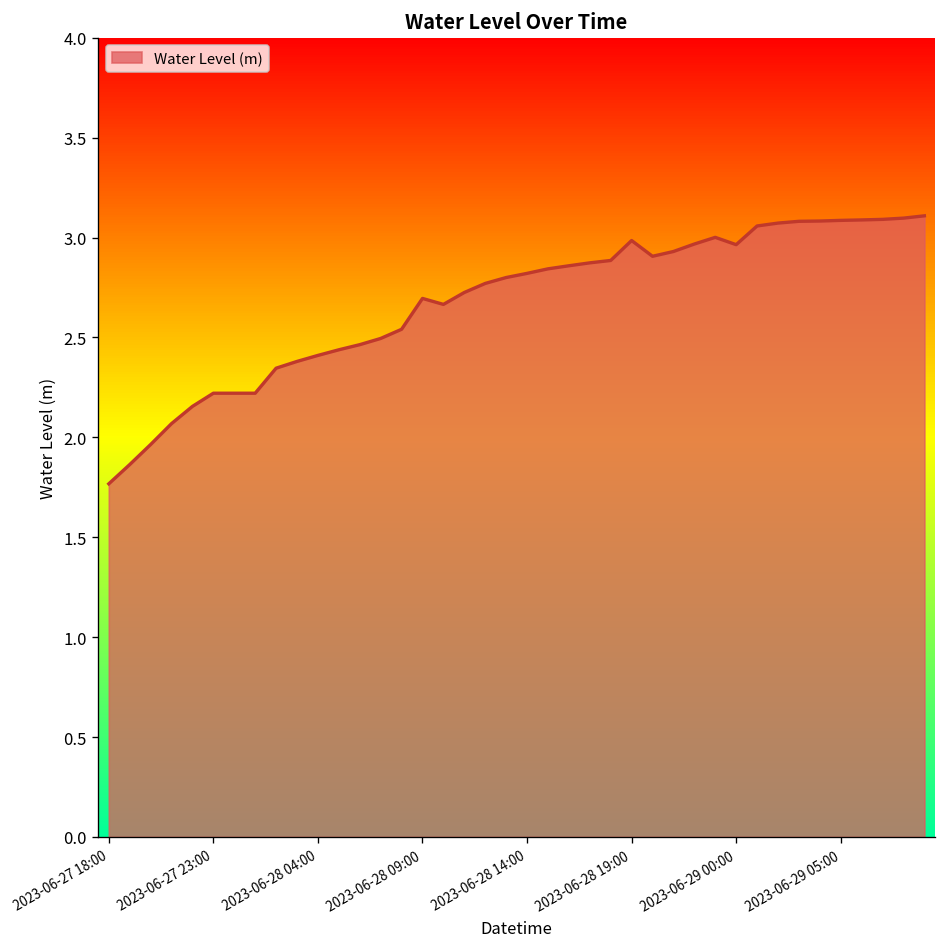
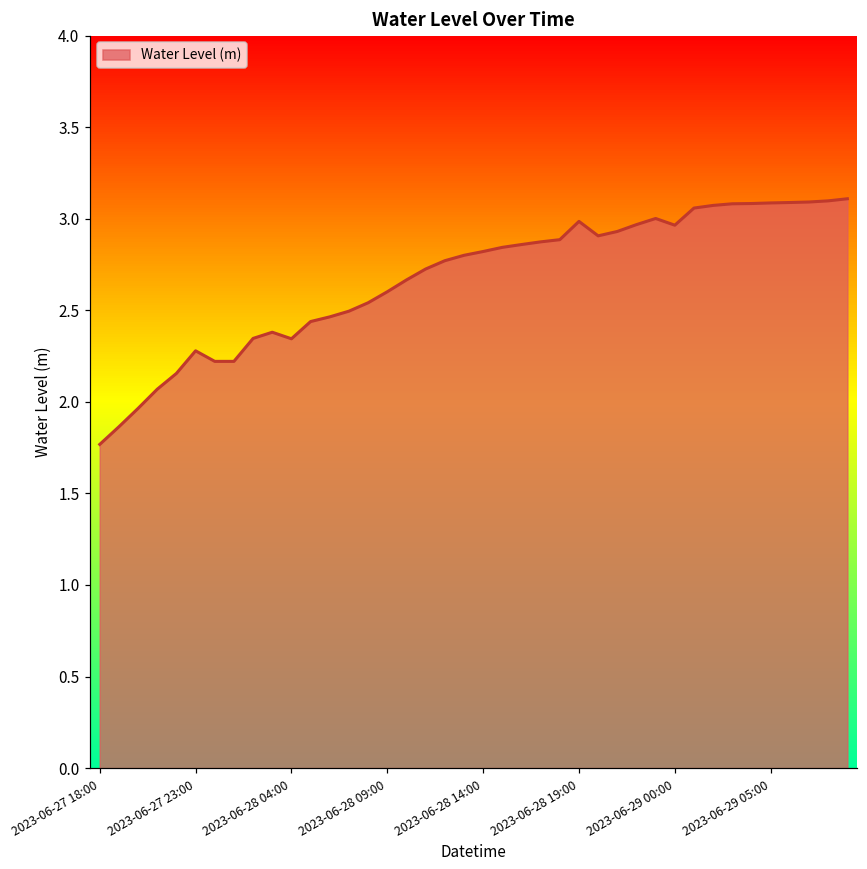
2023-06-27 23:00: 2.22 -> 2.28
2023-06-28 04:00: 2.41 -> 2.34
2023-06-28 09:00: 2.70 -> 2.60
